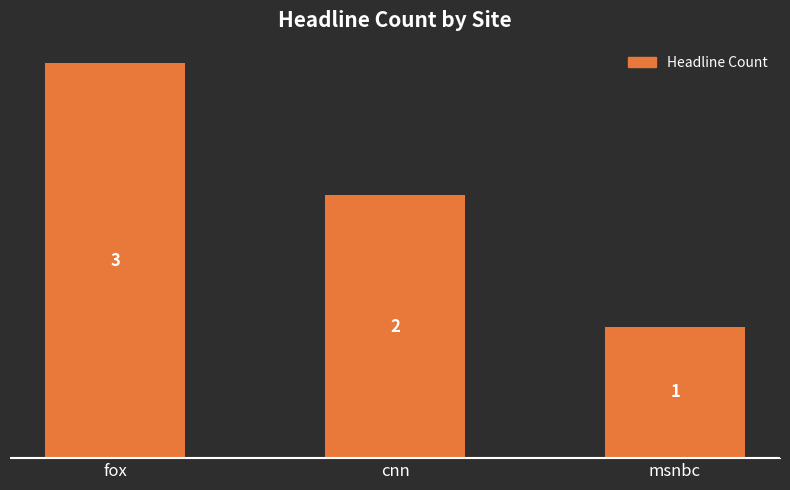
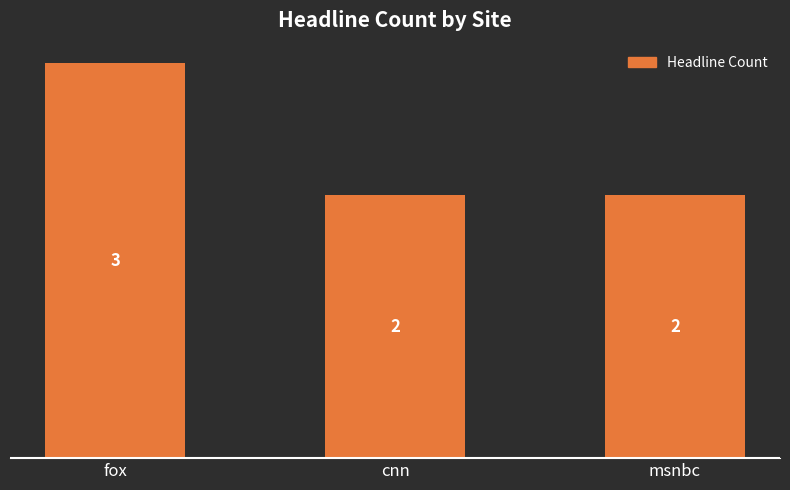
msnbc: 1 -> 2
